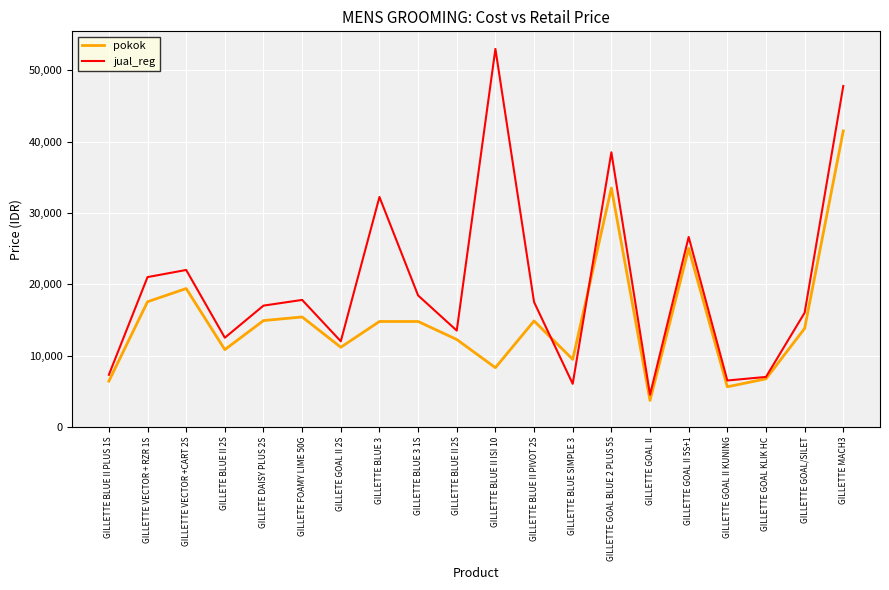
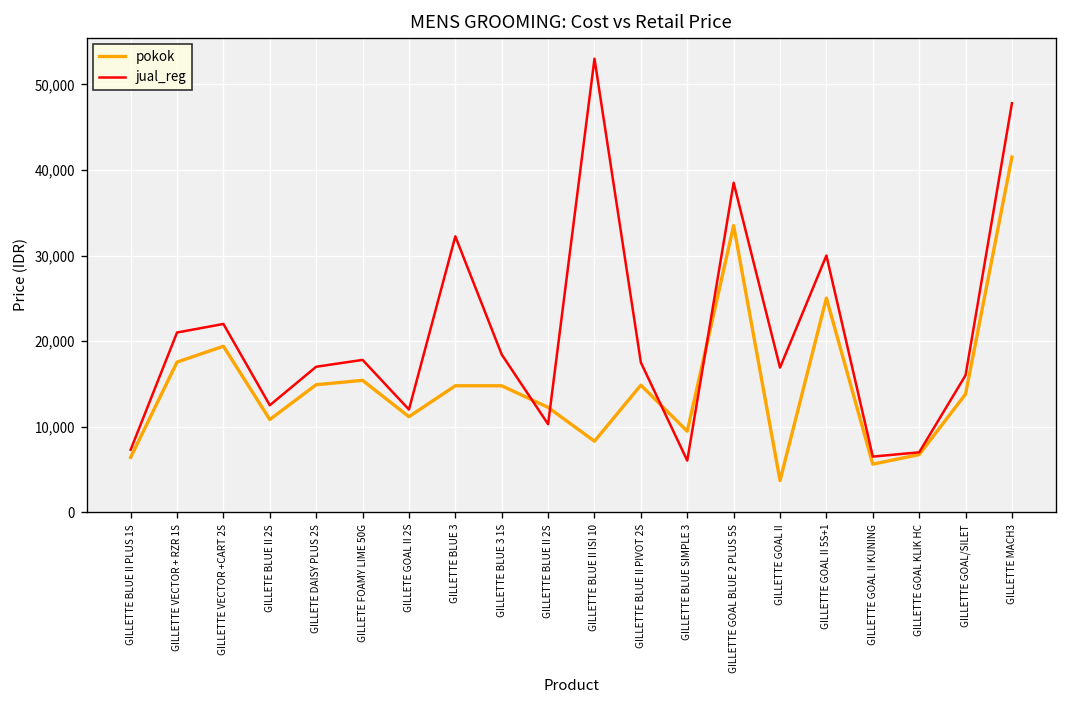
jual_reg, GILLETTE BLUE II 2S: 14,000 -> 10,000
jual_reg, GILLETTE GOAL II: 5,000 -> 17,000
jual_reg, GILLETTE GOAL II 5S+1: 27,000 -> 30,000
